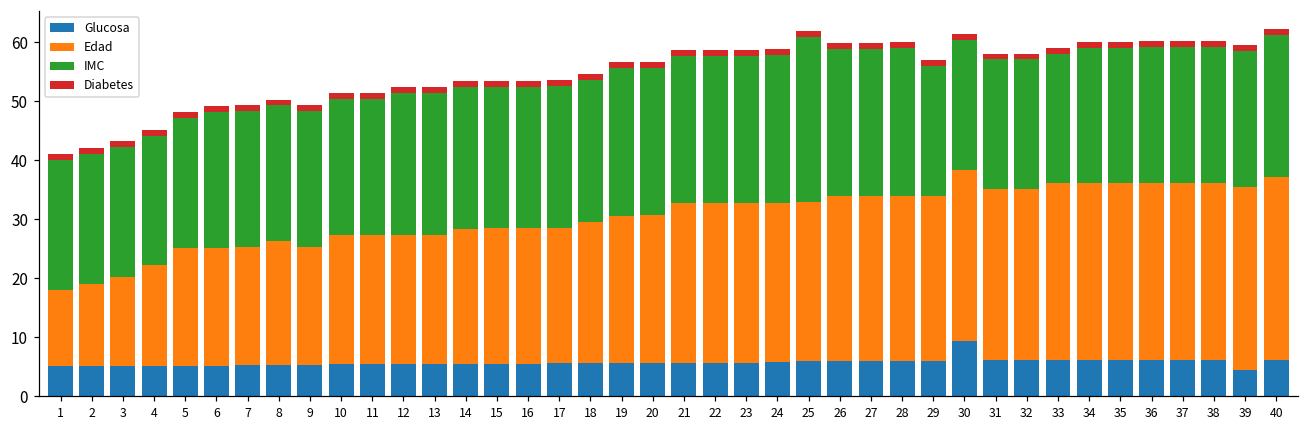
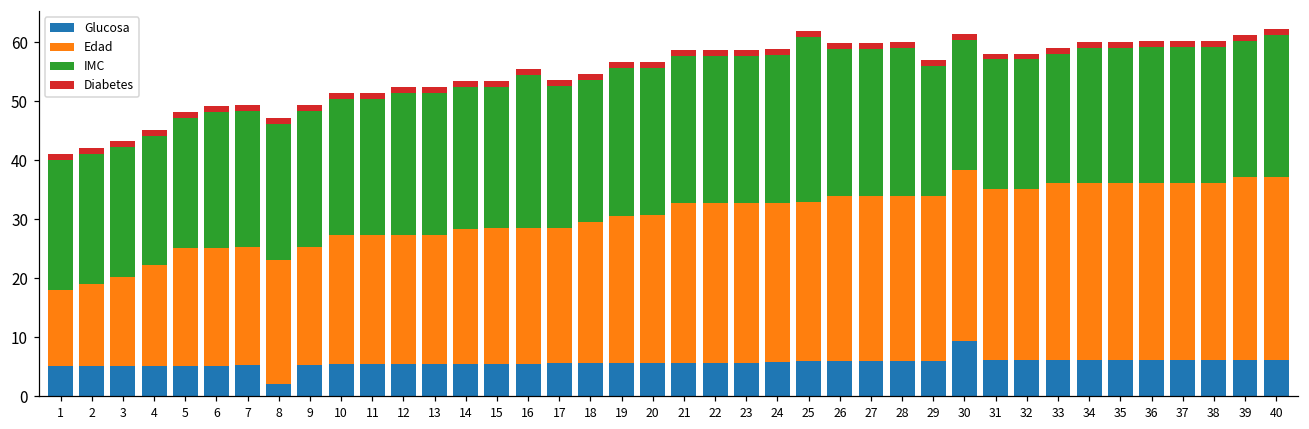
Glucosa, 8: 5 -> 2
IMC, 16: 24 -> 26
Glucosa, 39: 5 -> 6
